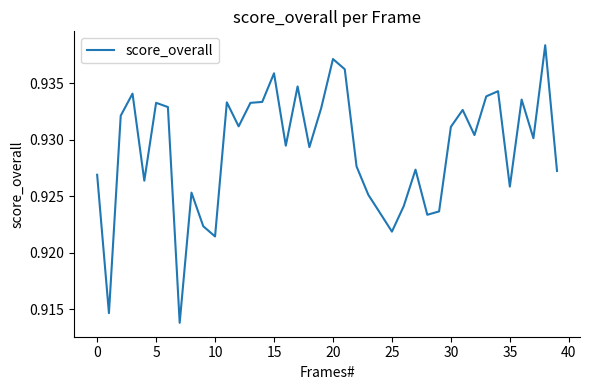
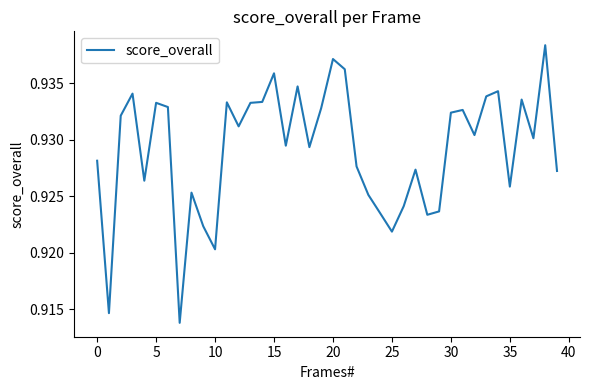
0: 0.9269 -> 0.9282
10: 0.9214 -> 0.9203
30: 0.9312 -> 0.9324
